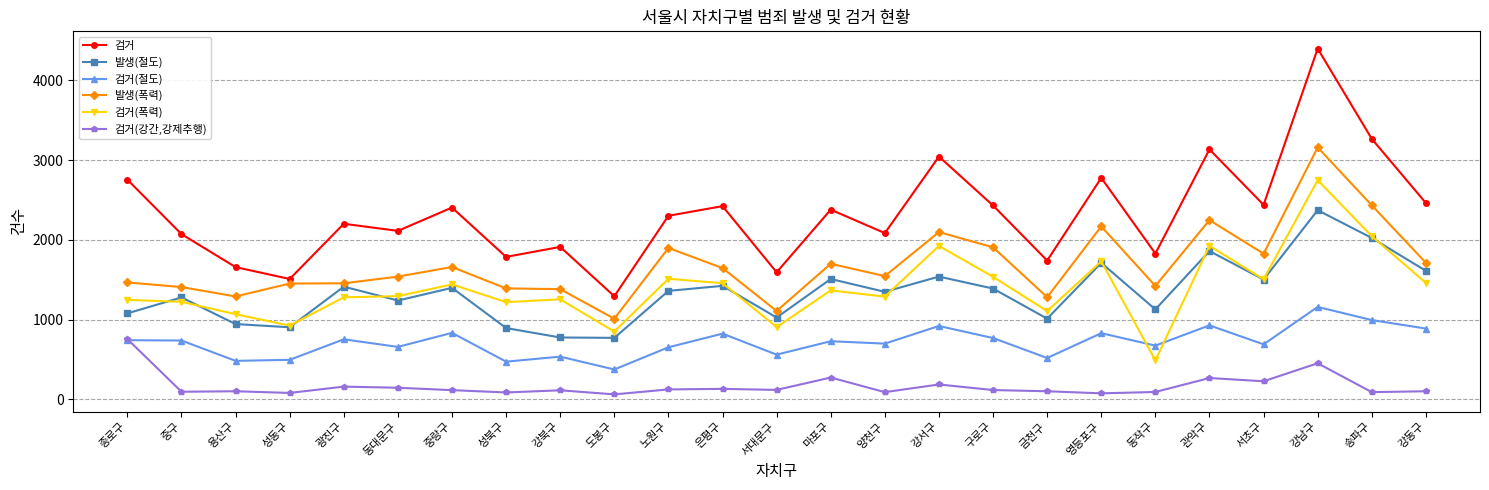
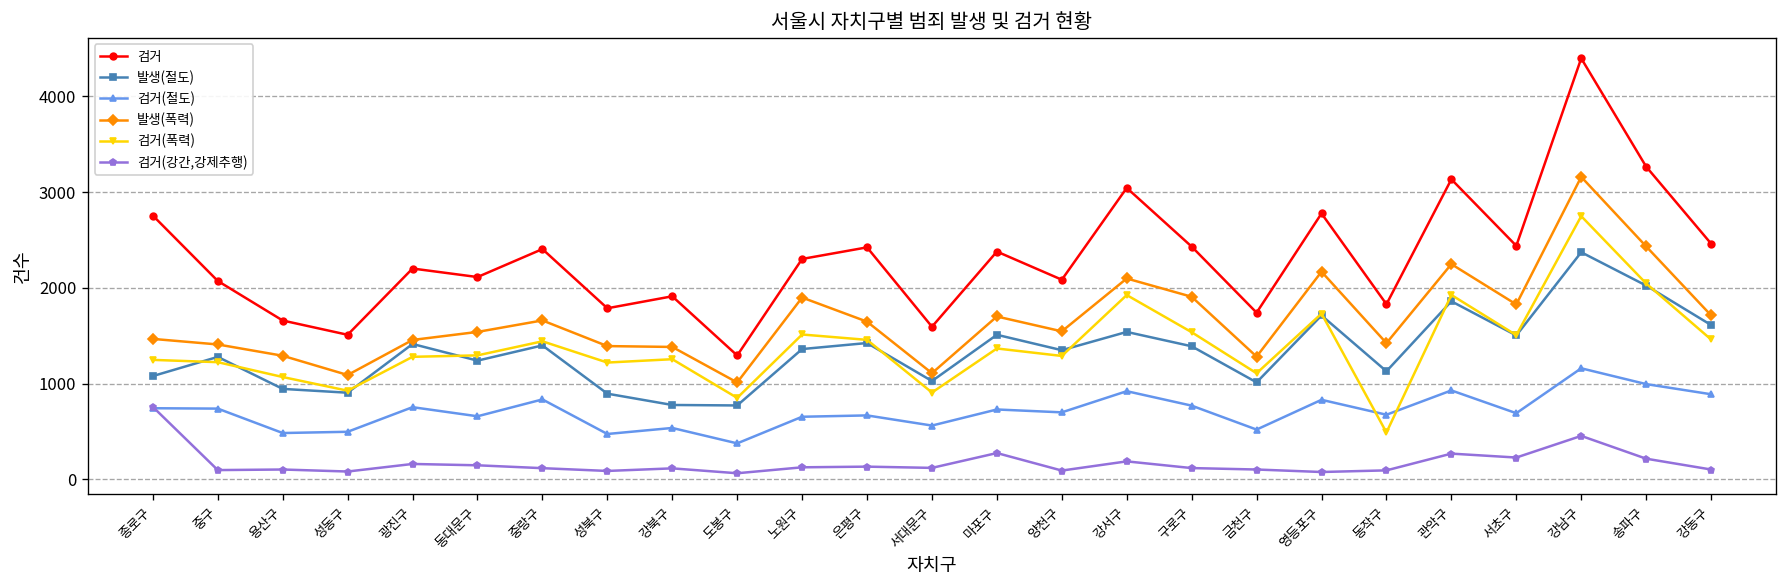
발생(폭력), 성동구: 1500 -> 1100
검거(절도), 은평구: 800 -> 700
검거(강간,강제추행), 송파구: 100 -> 200
